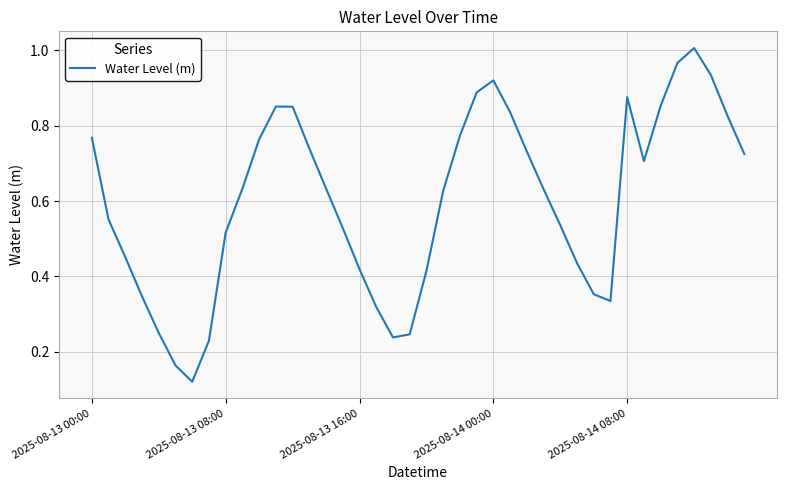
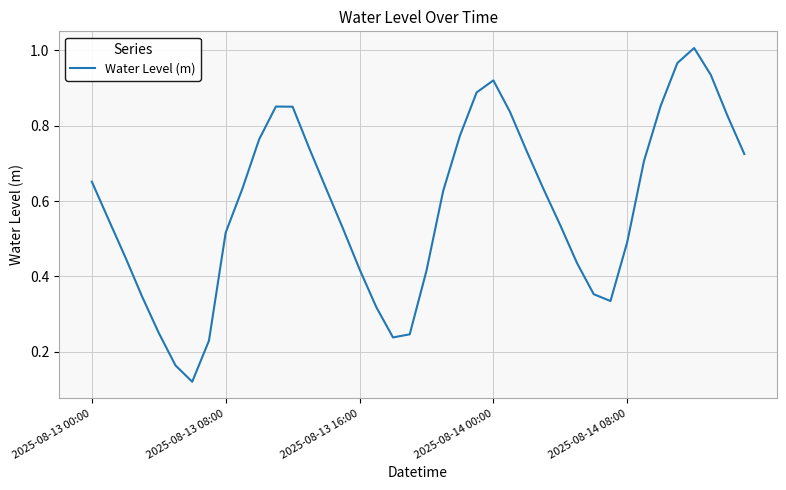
2025-08-13 00:00: 0.77 -> 0.65
2025-08-14 08:00: 0.88 -> 0.49
